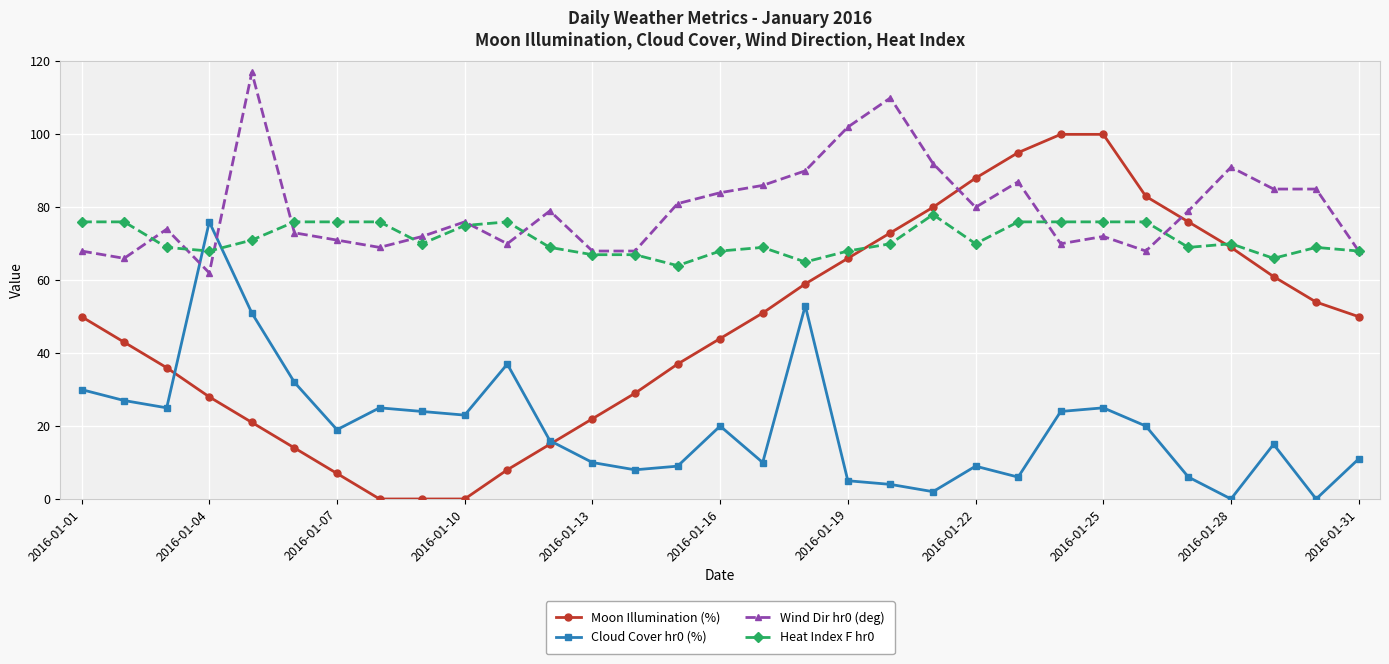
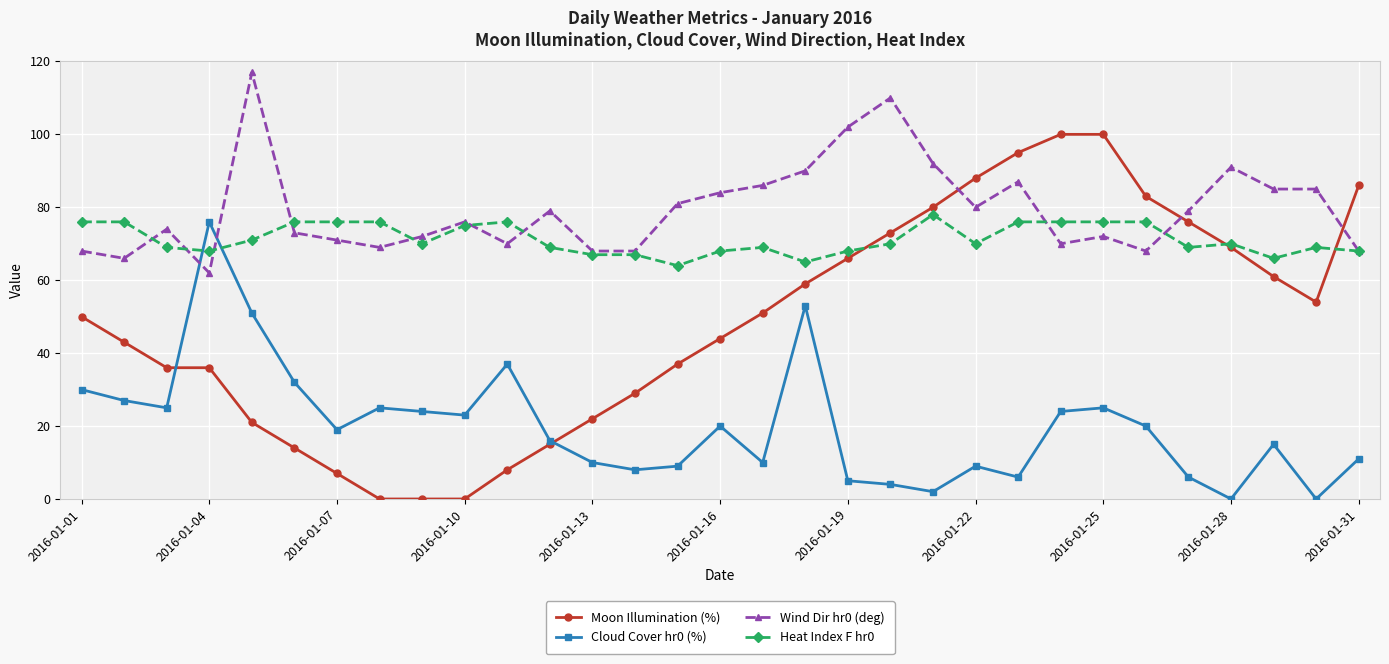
Moon Illumination (%), 2016-01-04: 28 -> 36
Moon Illumination (%), 2016-01-31: 50 -> 86
